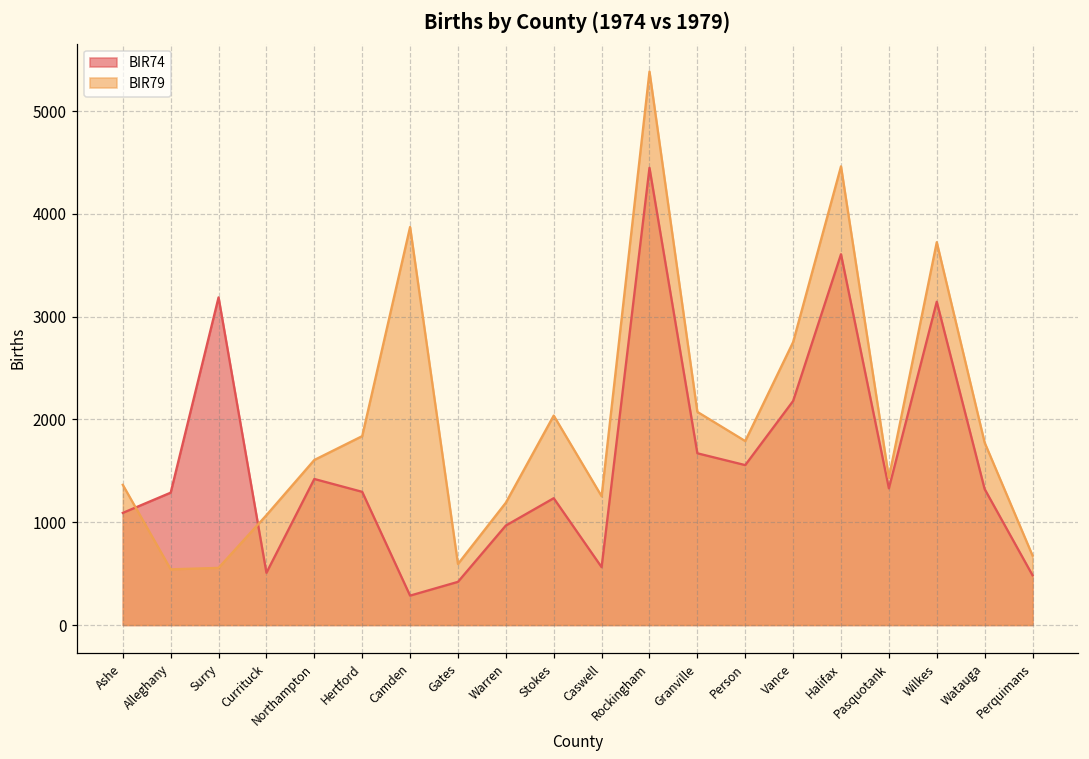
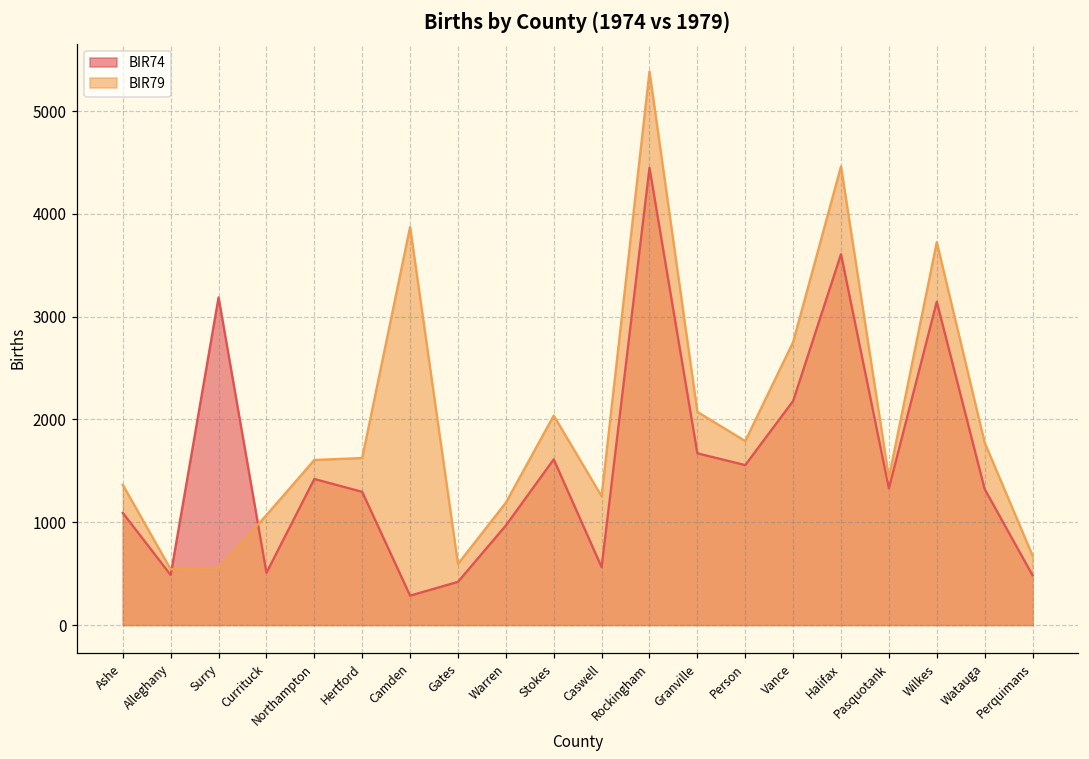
BIR74, Alleghany: 1300 -> 500
BIR79, Hertford: 1800 -> 1600
BIR74, Stokes: 1200 -> 1600
